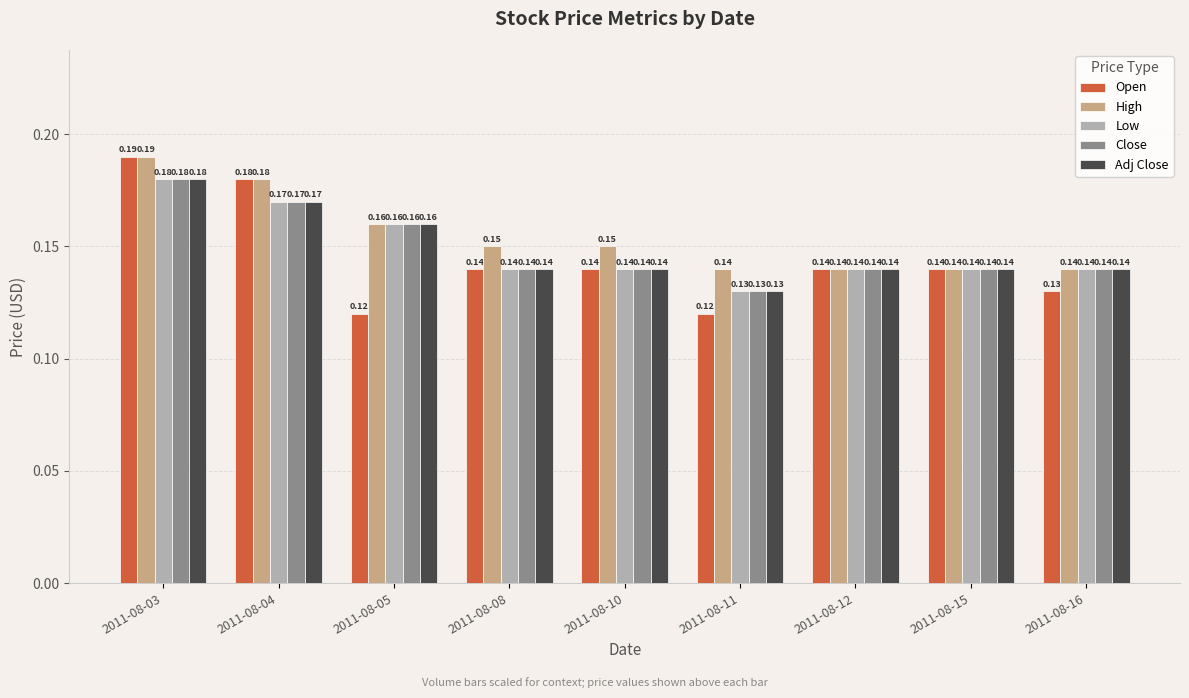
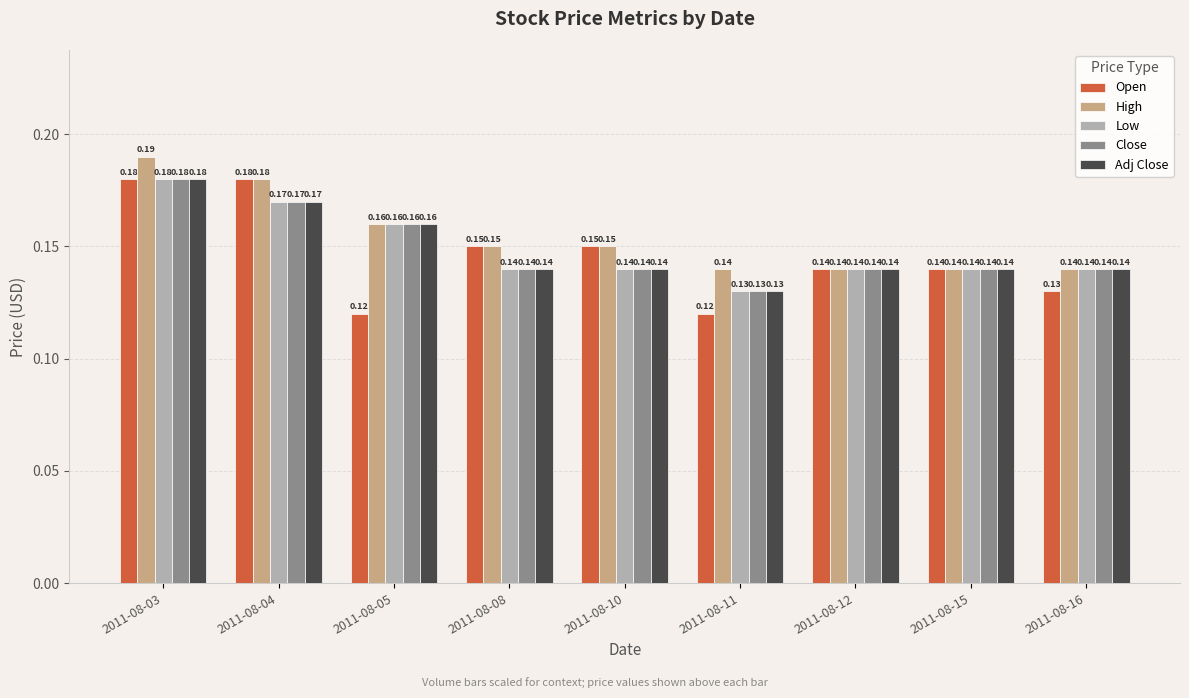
Open, 2011-08-03: 0.19 -> 0.18
Open, 2011-08-08: 0.14 -> 0.15
Open, 2011-08-10: 0.14 -> 0.15
